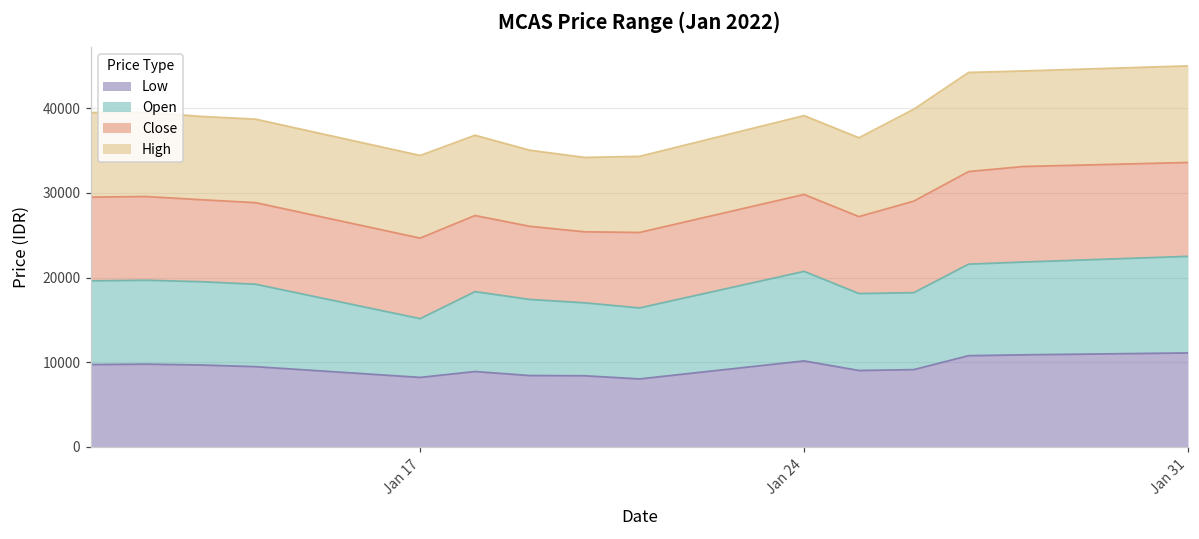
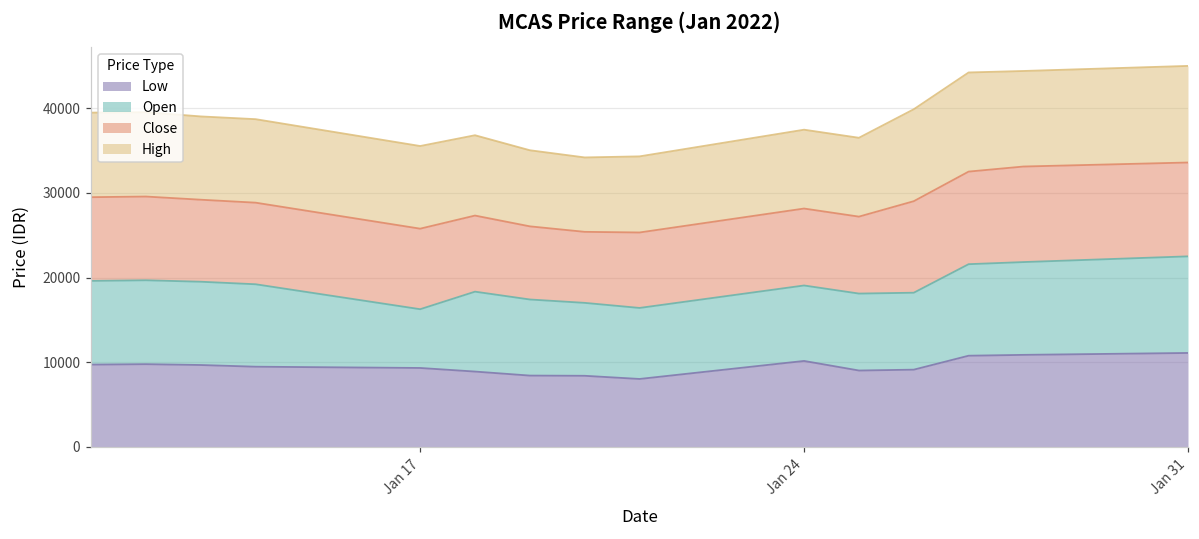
Low, Jan 17: 8000 -> 9000
Open, Jan 24: 11000 -> 9000
